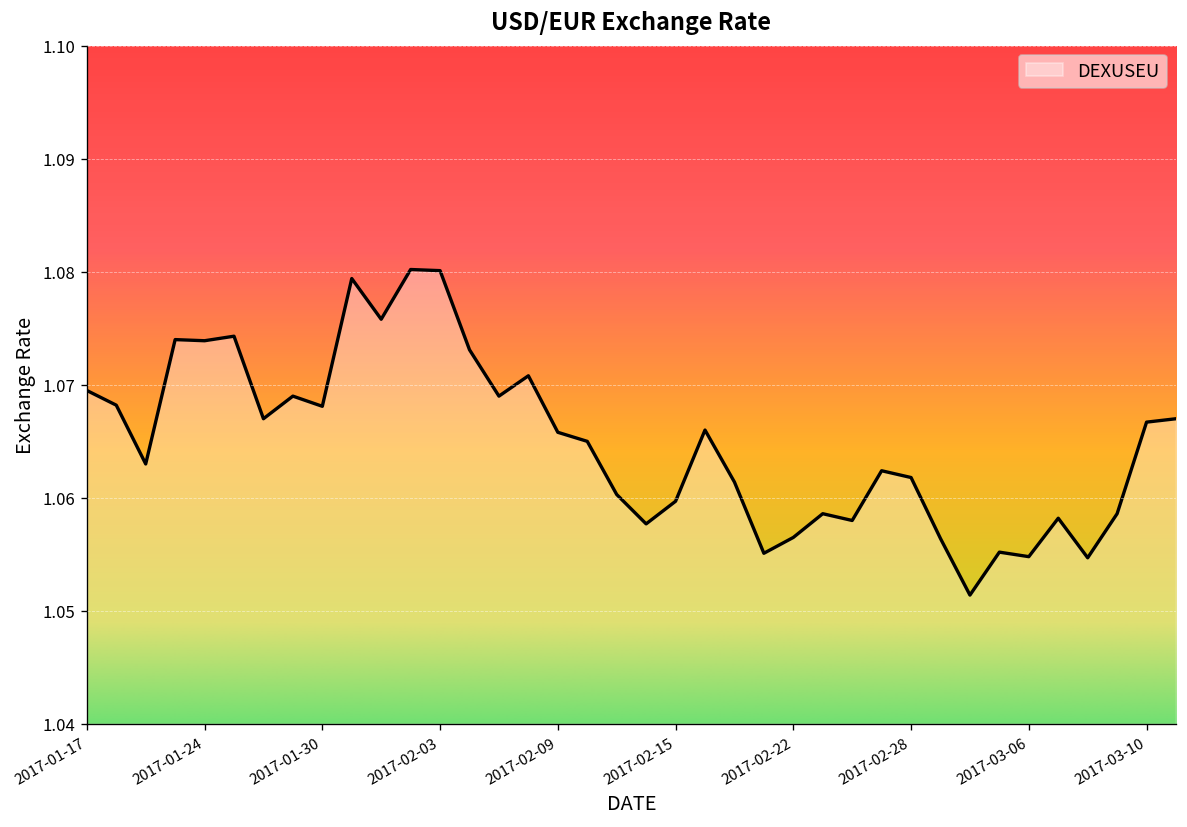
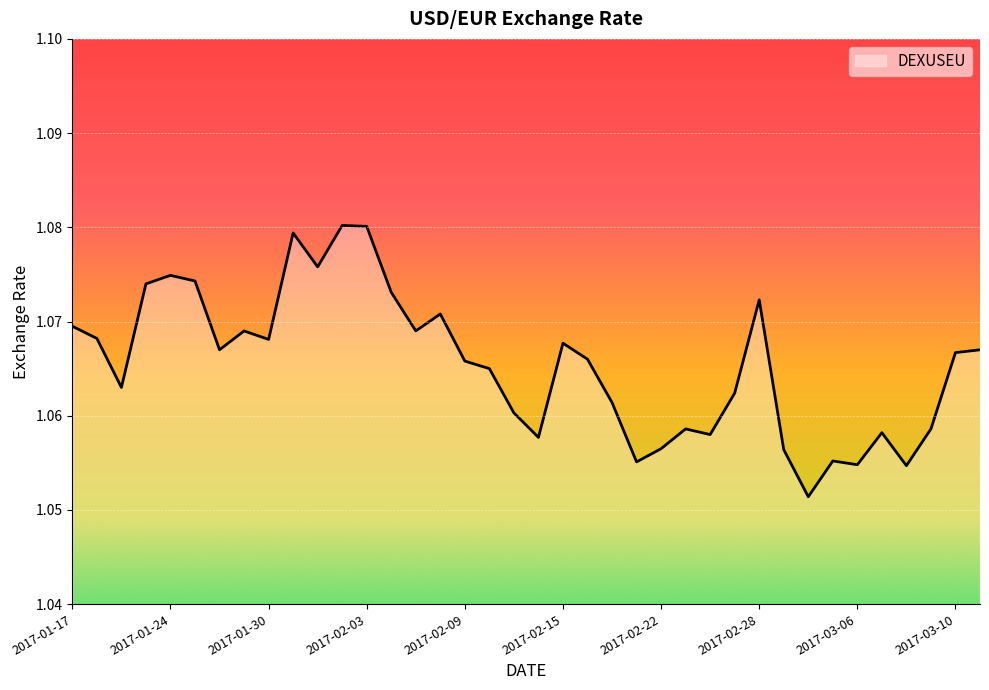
2017-01-24: 1.074 -> 1.075
2017-02-15: 1.060 -> 1.068
2017-02-28: 1.062 -> 1.072
